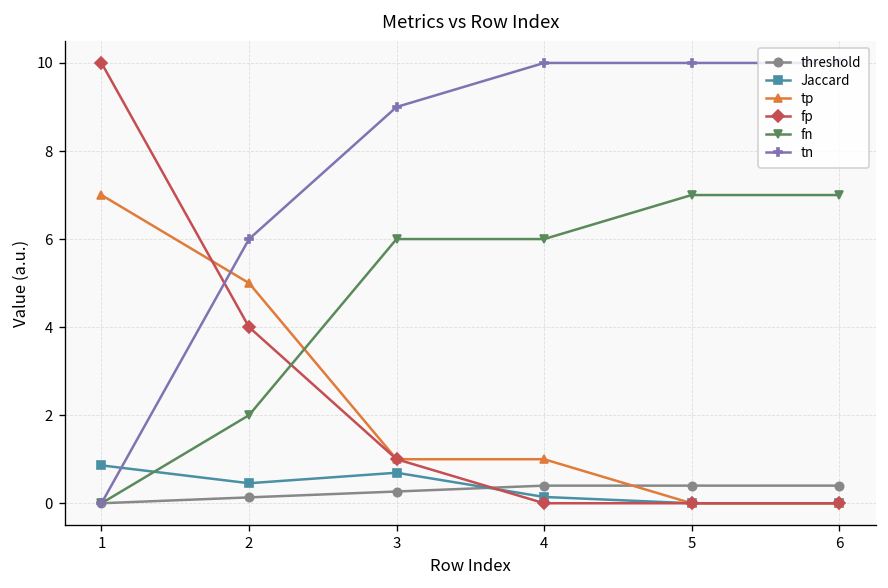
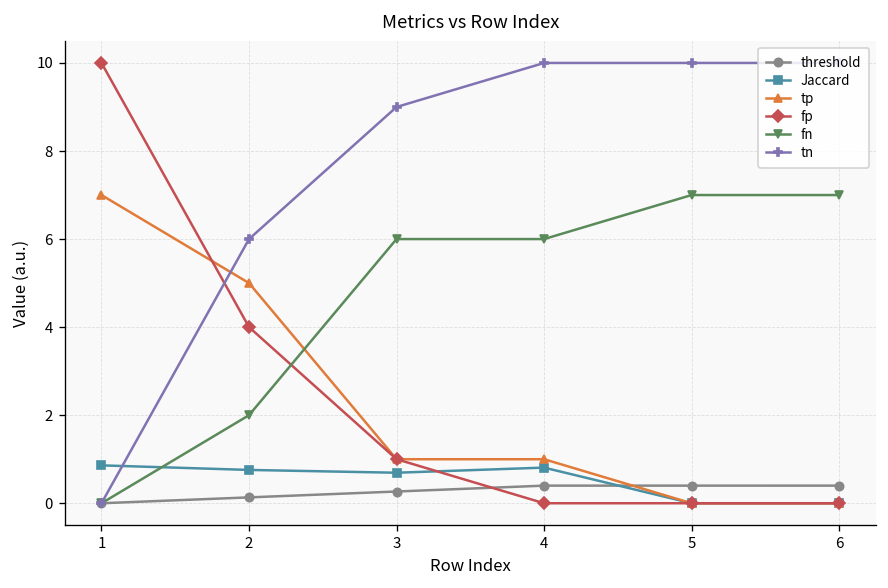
Jaccard, 2: 0.5 -> 0.8
Jaccard, 4: 0.1 -> 0.8
